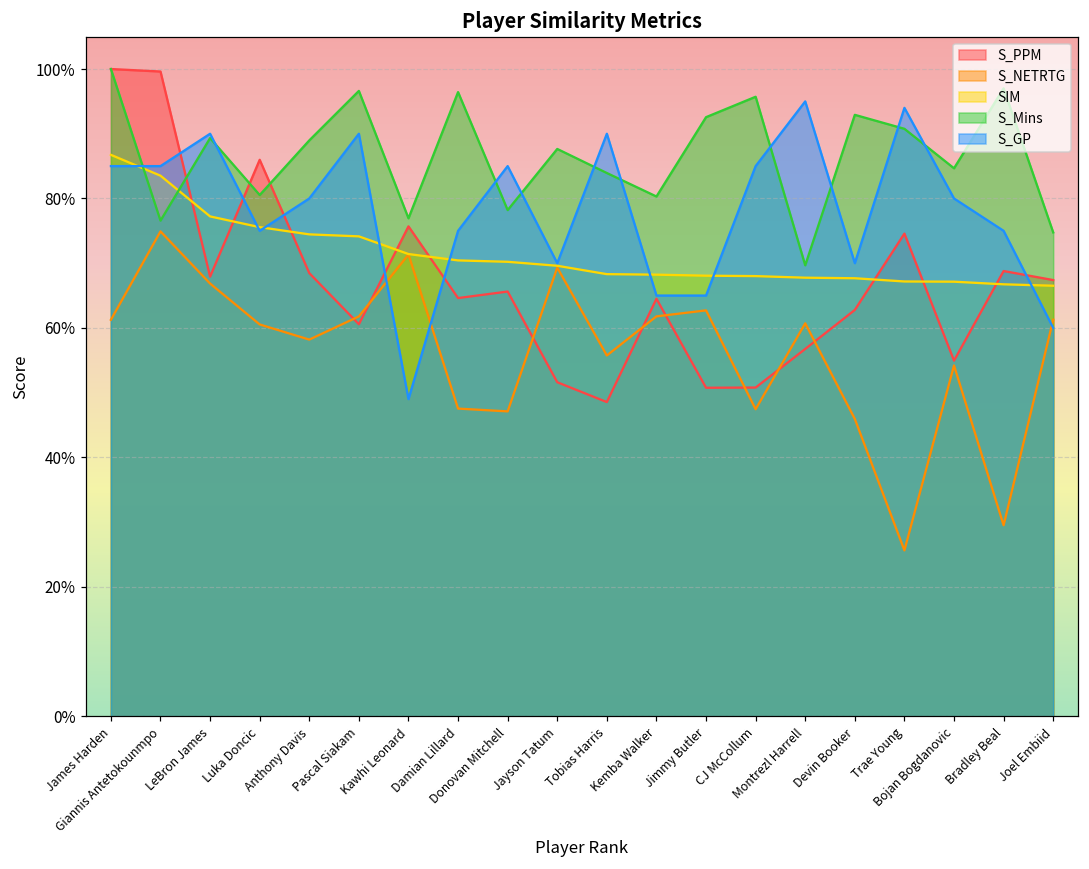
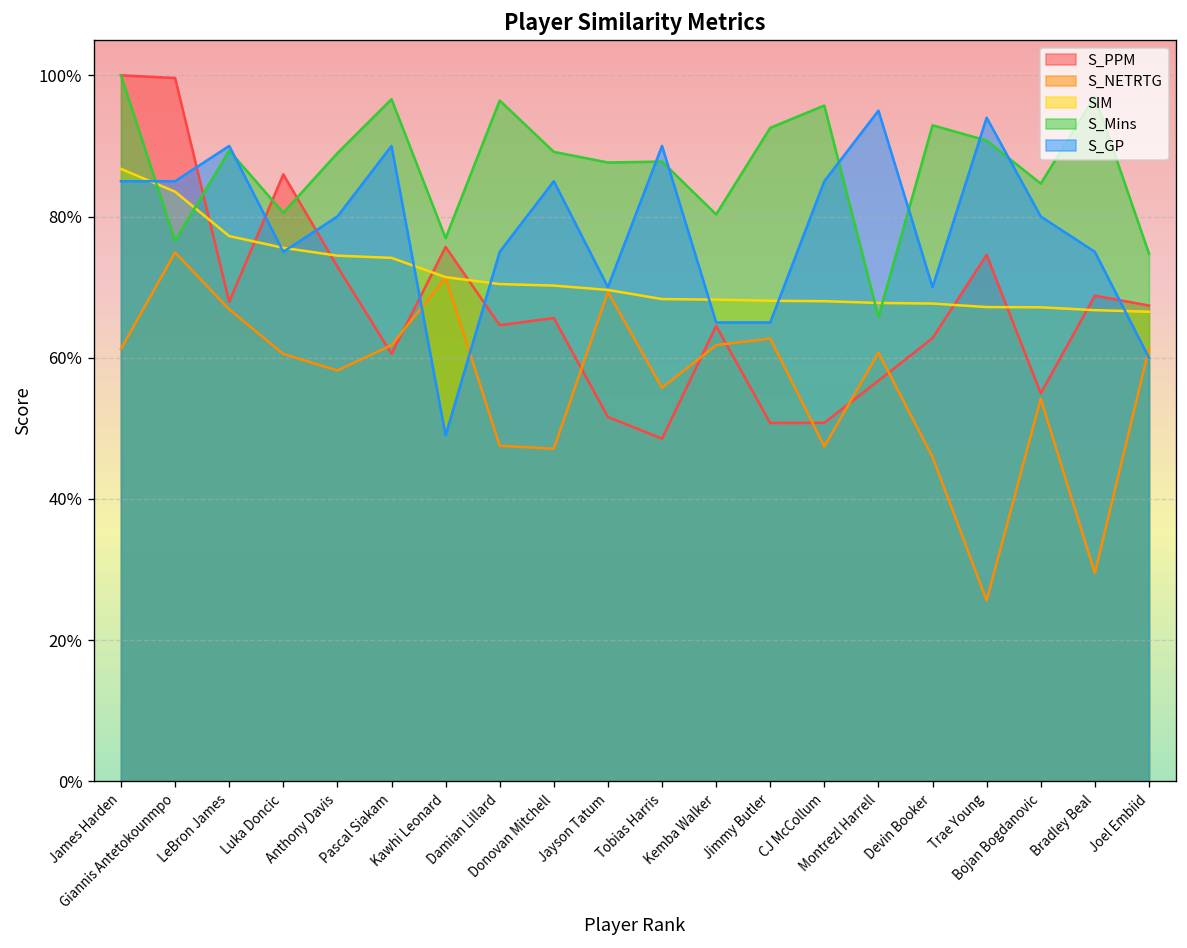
S_PPM, Anthony Davis: 68% -> 73%
S_Mins, Donovan Mitchell: 78% -> 89%
S_Mins, Tobias Harris: 84% -> 88%
S_Mins, Montrezl Harrell: 70% -> 66%
